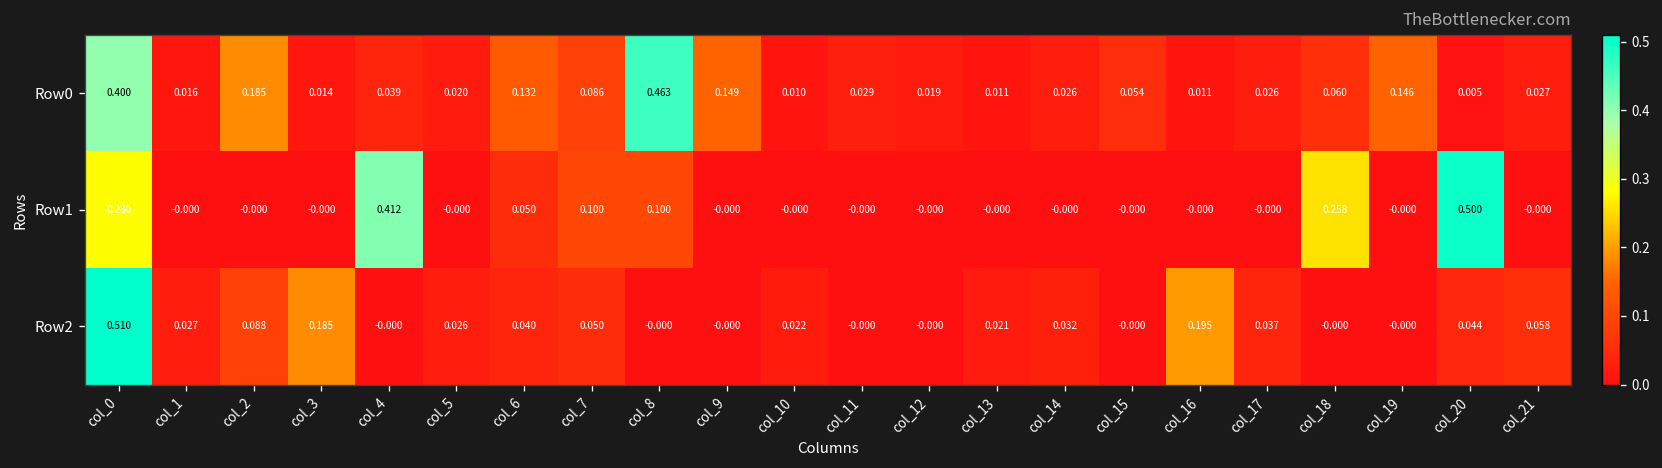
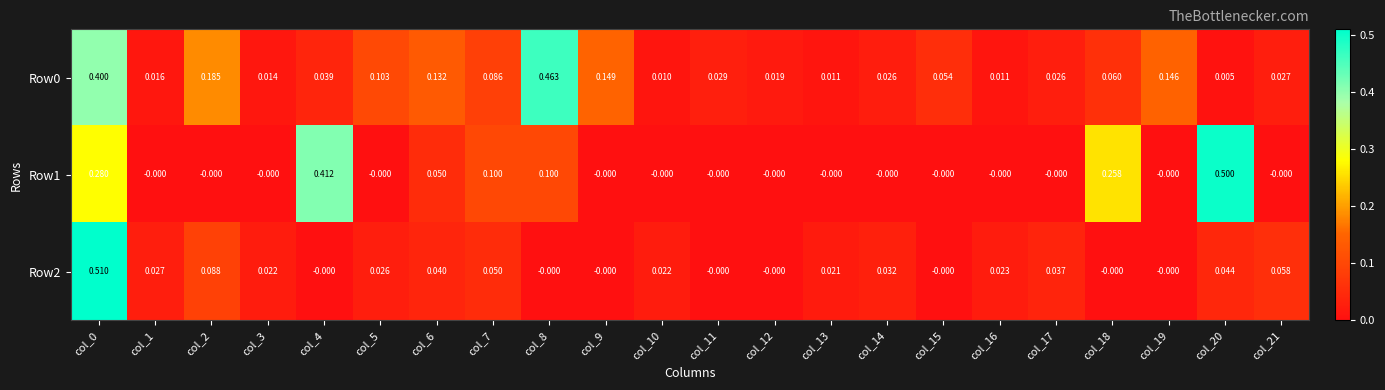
Row0, col_5: 0.020 -> 0.103
Row2, col_3: 0.185 -> 0.022
Row2, col_16: 0.195 -> 0.023
